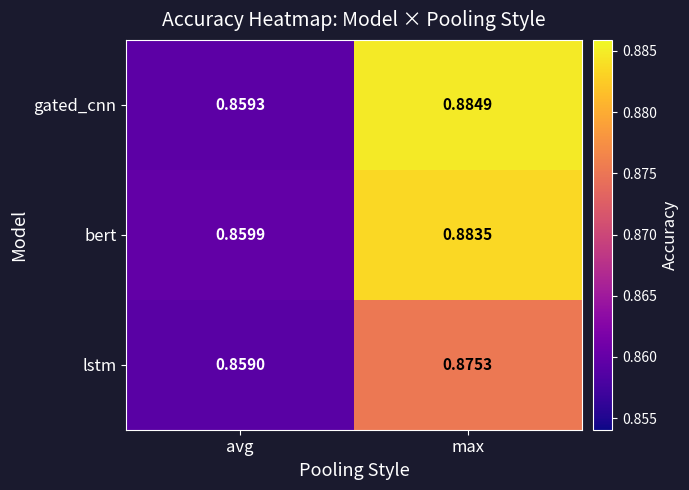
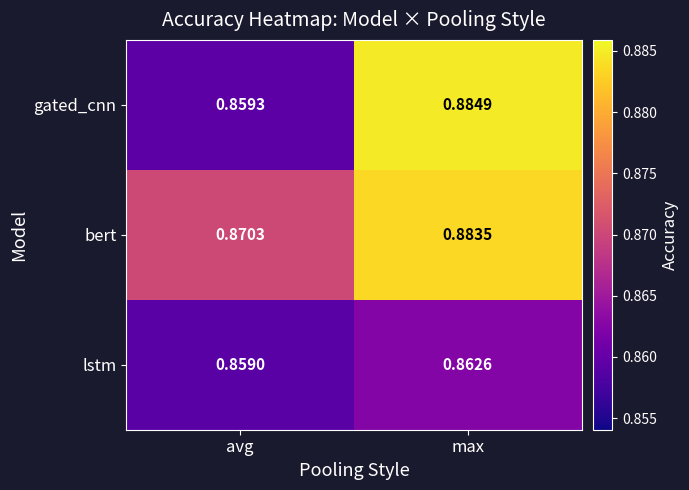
bert, avg: 0.8599 -> 0.8703
lstm, max: 0.8753 -> 0.8626
